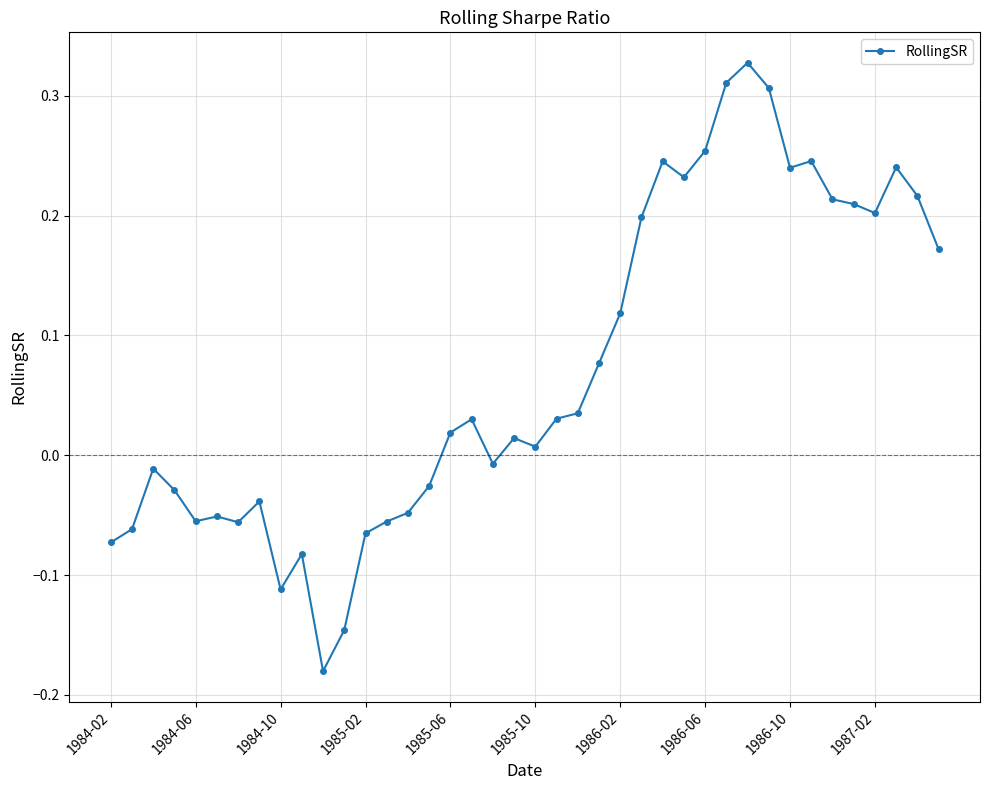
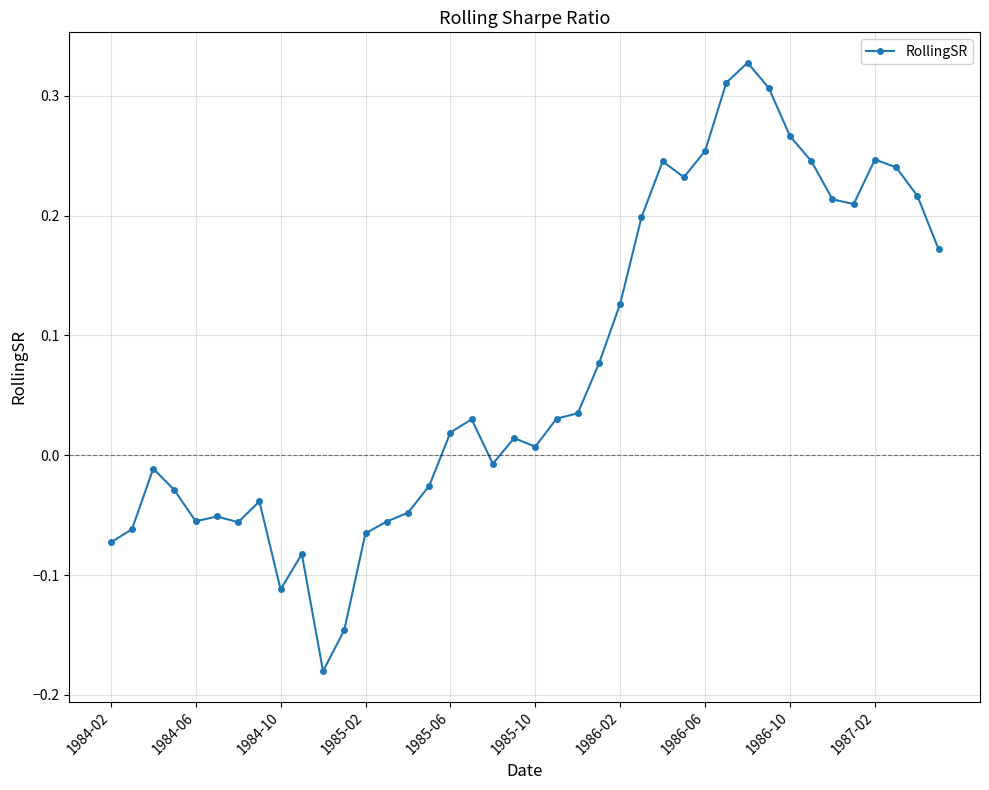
1986-02: 0.118 -> 0.127
1986-10: 0.240 -> 0.266
1987-02: 0.202 -> 0.247
